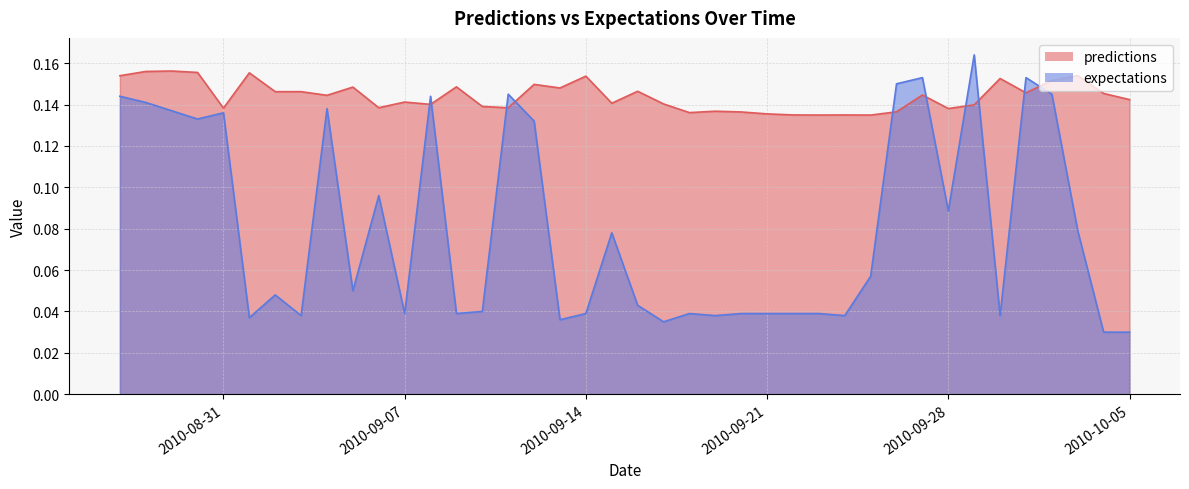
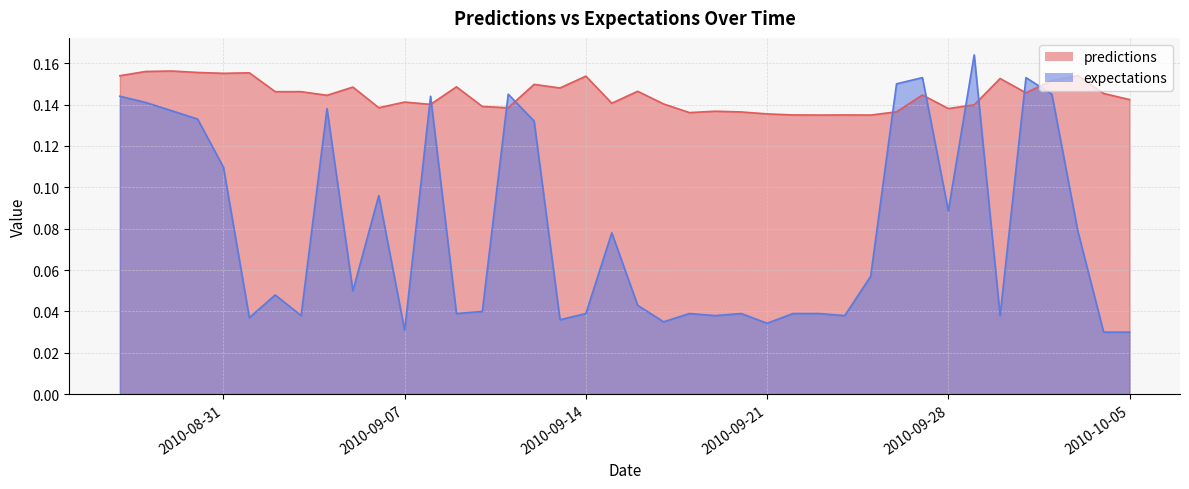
predictions, 2010-08-31: 0.138 -> 0.155
expectations, 2010-08-31: 0.136 -> 0.110
expectations, 2010-09-07: 0.039 -> 0.031
expectations, 2010-09-21: 0.039 -> 0.034
